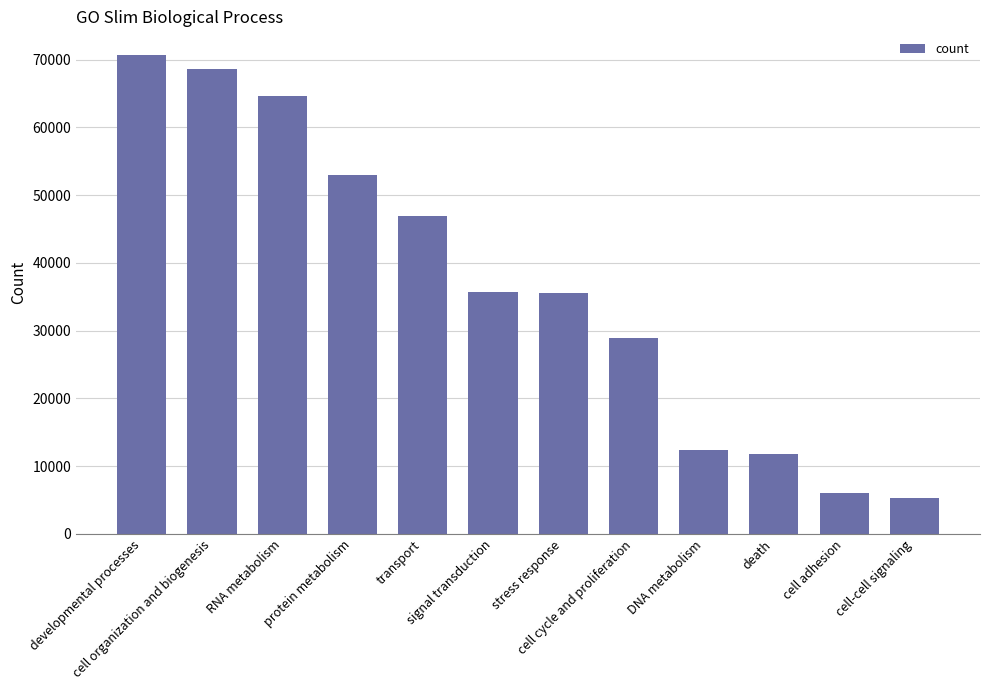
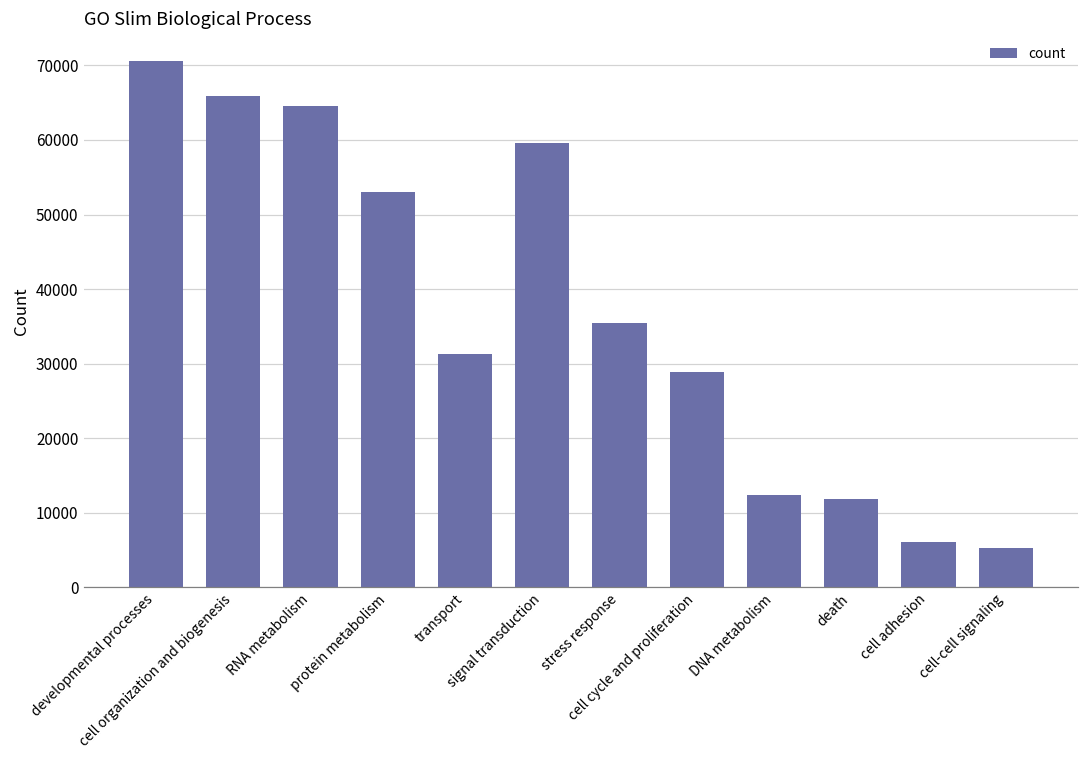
cell organization and biogenesis: 69000 -> 66000
transport: 47000 -> 31000
signal transduction: 36000 -> 60000
